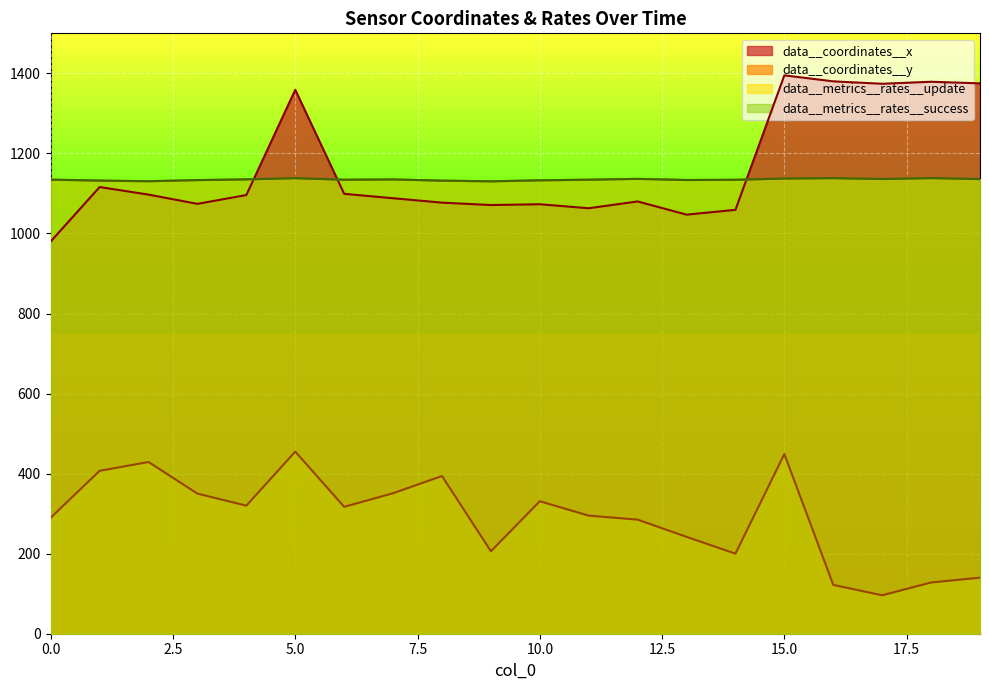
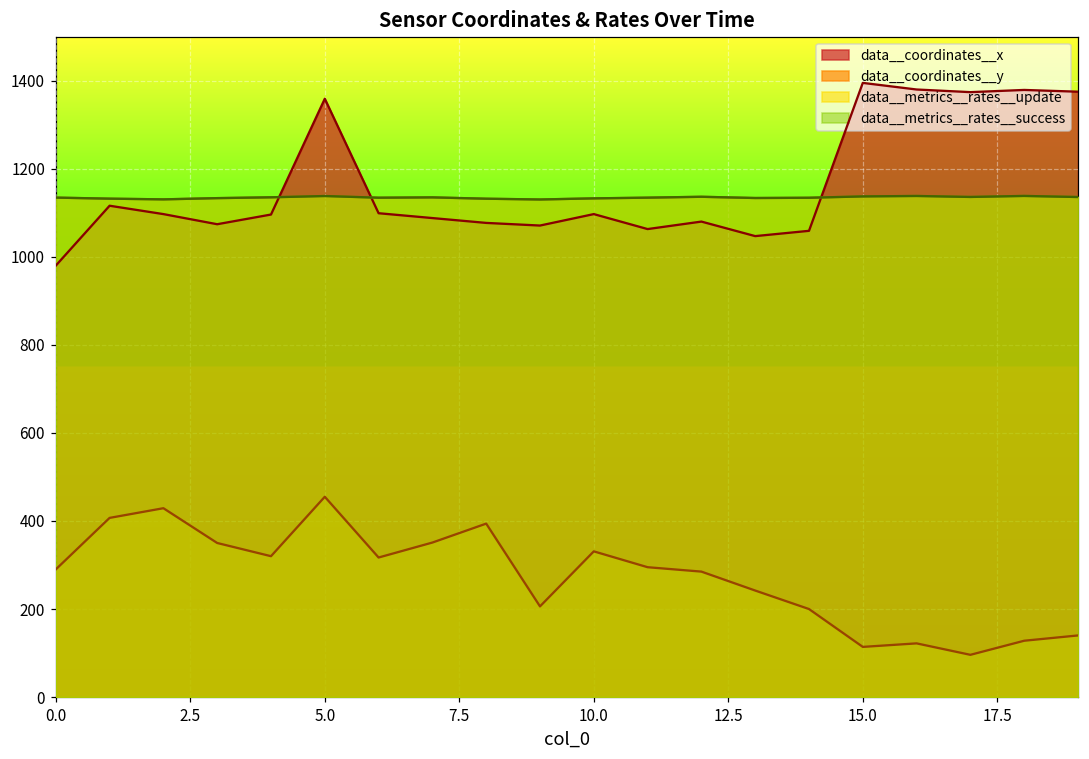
data__coordinates__x, 10.0: 1070 -> 1100
data__coordinates__y, 15.0: 450 -> 110
